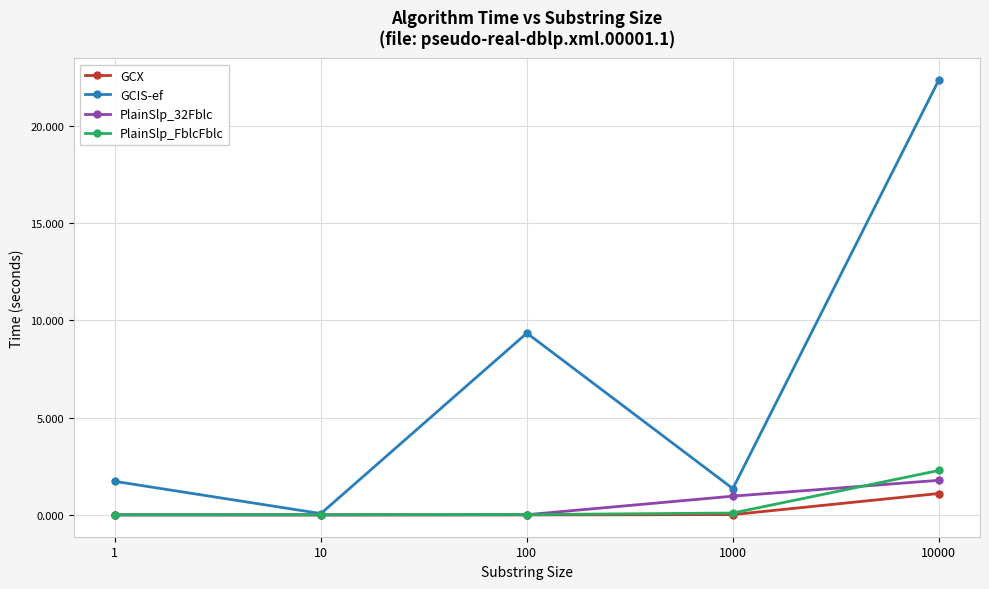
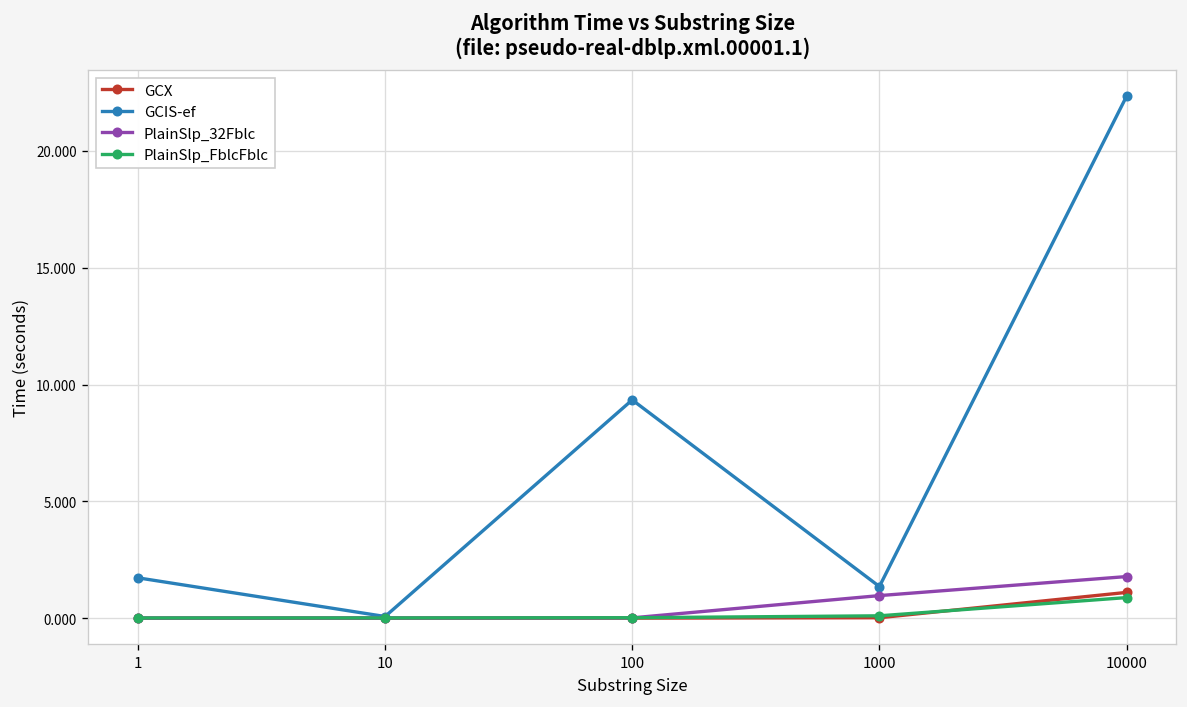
PlainSlp_FblcFblc, 10000: 2.3 -> 0.9
